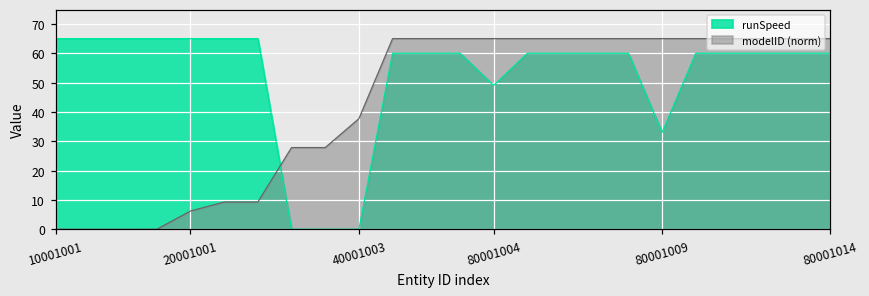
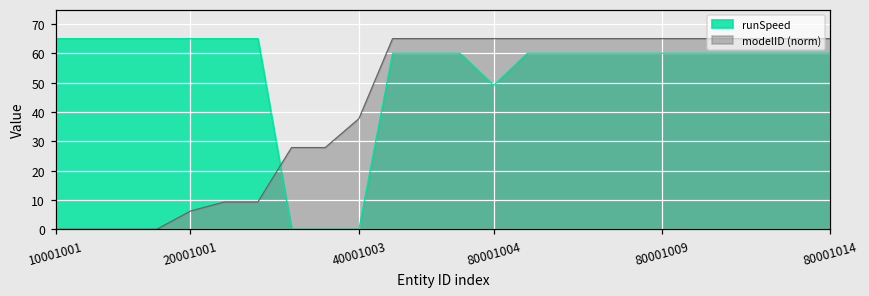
runSpeed, 80001009: 33 -> 60
